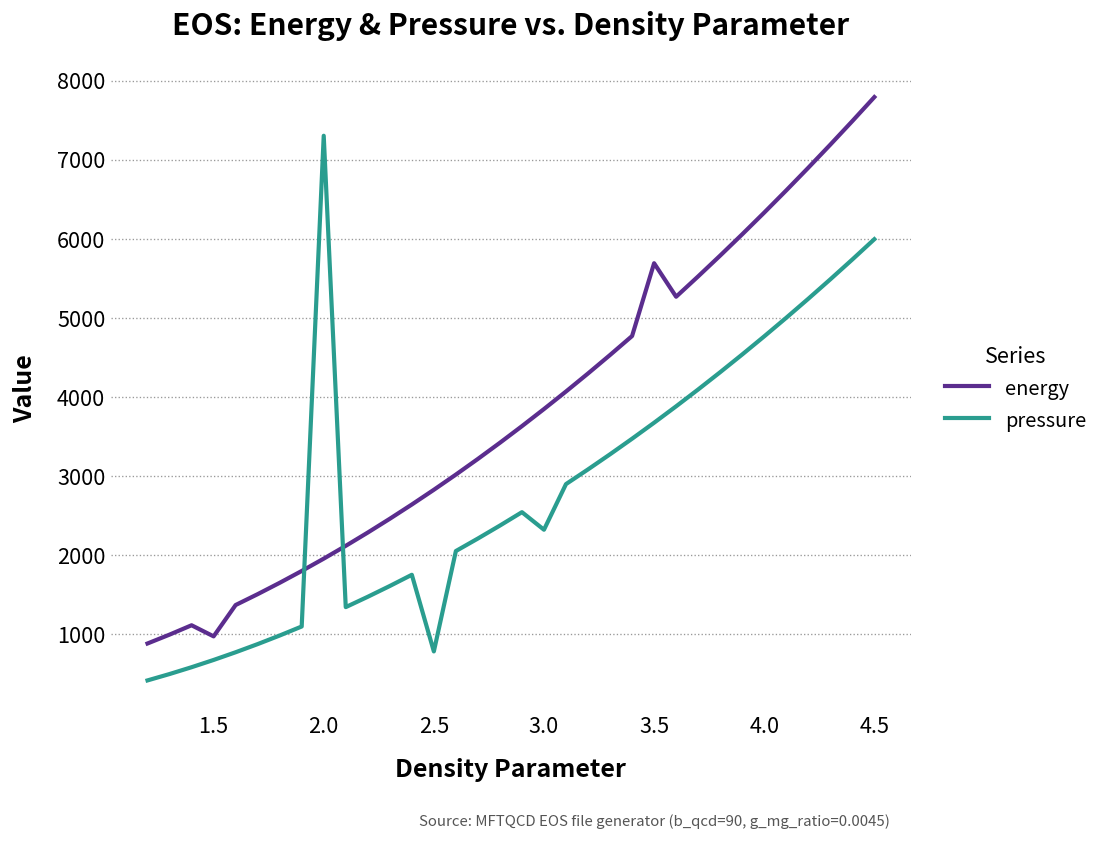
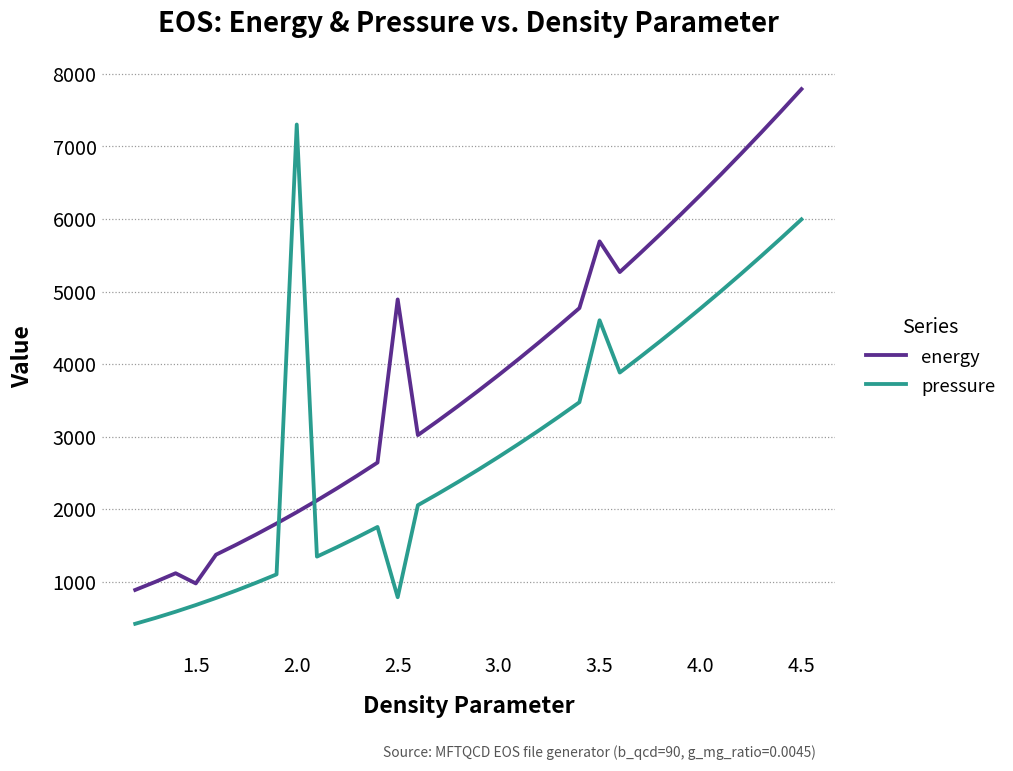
energy, 2.5: 2800 -> 4900
pressure, 3.0: 2300 -> 2700
pressure, 3.5: 3700 -> 4600
